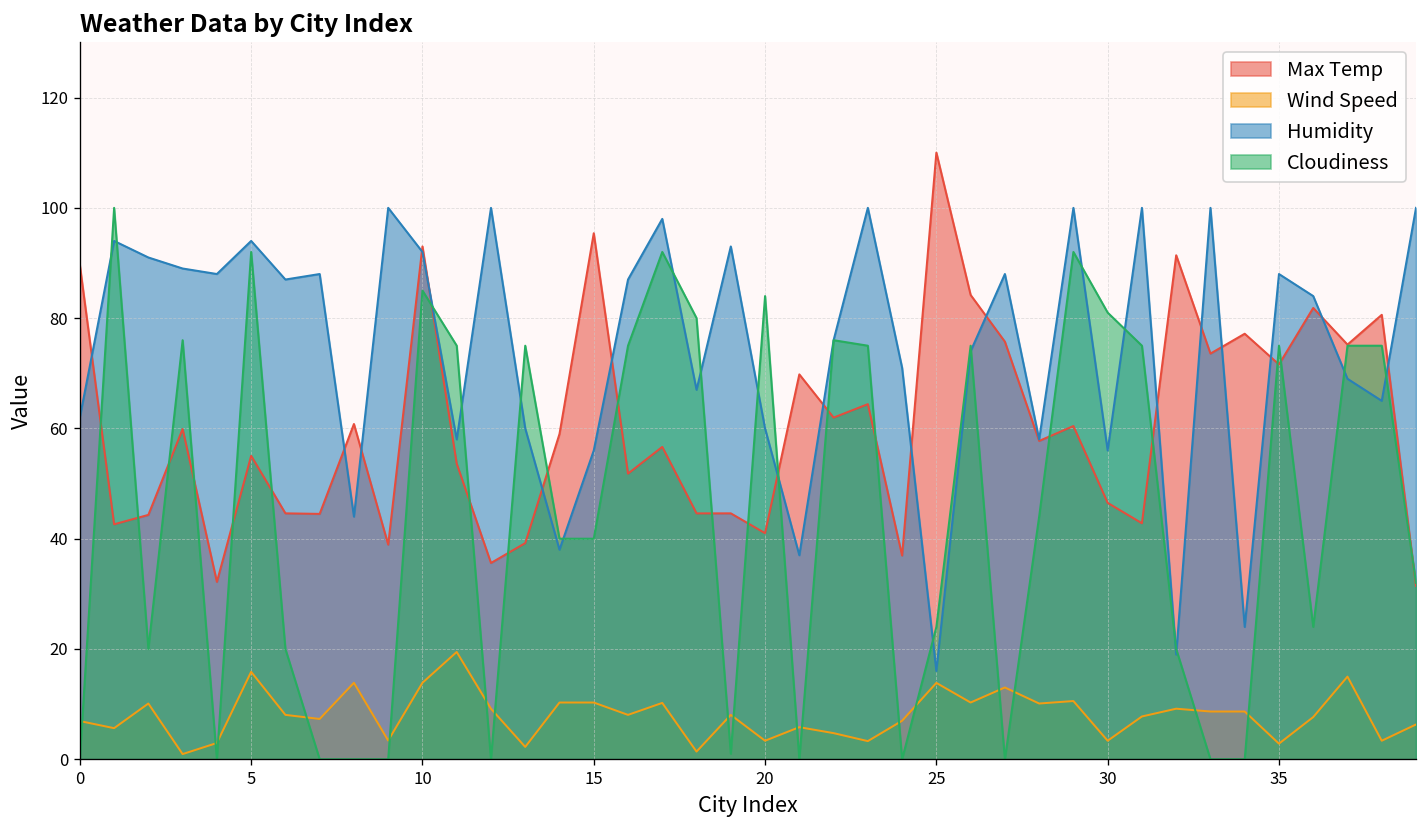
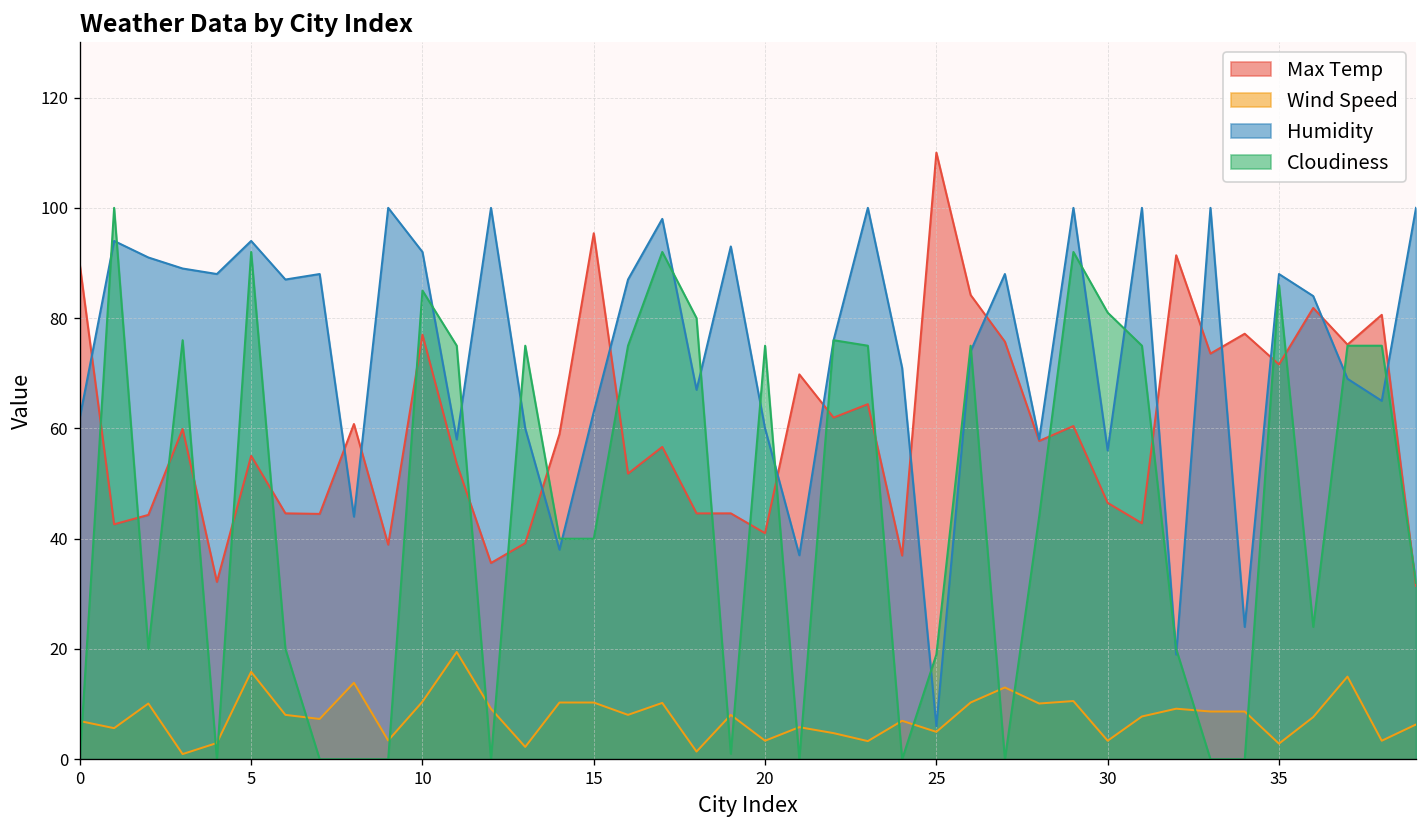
Max Temp, 10: 93 -> 77
Wind Speed, 10: 14 -> 10
Humidity, 15: 56 -> 63
Cloudiness, 20: 84 -> 75
Wind Speed, 25: 14 -> 5
Humidity, 25: 16 -> 6
Cloudiness, 25: 24 -> 19
Cloudiness, 35: 75 -> 86
